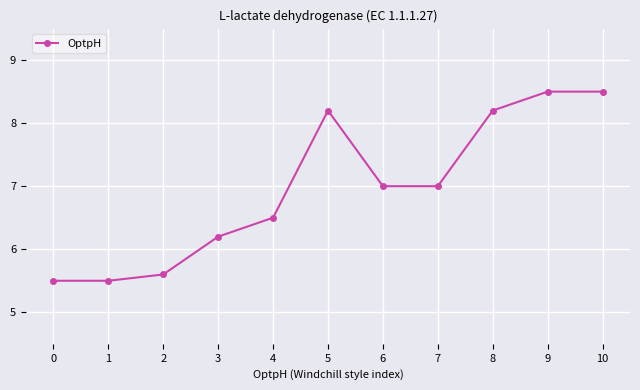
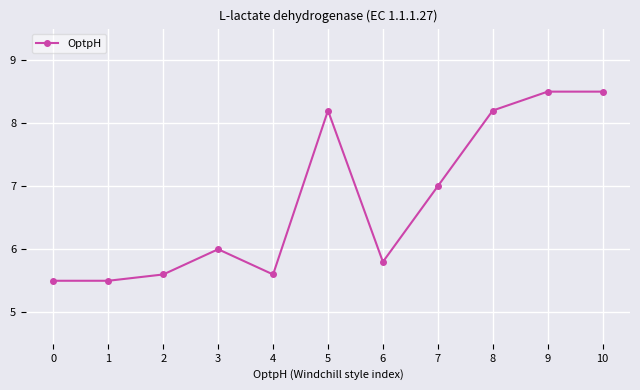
3: 6.2 -> 6.0
4: 6.5 -> 5.6
6: 7.0 -> 5.8
